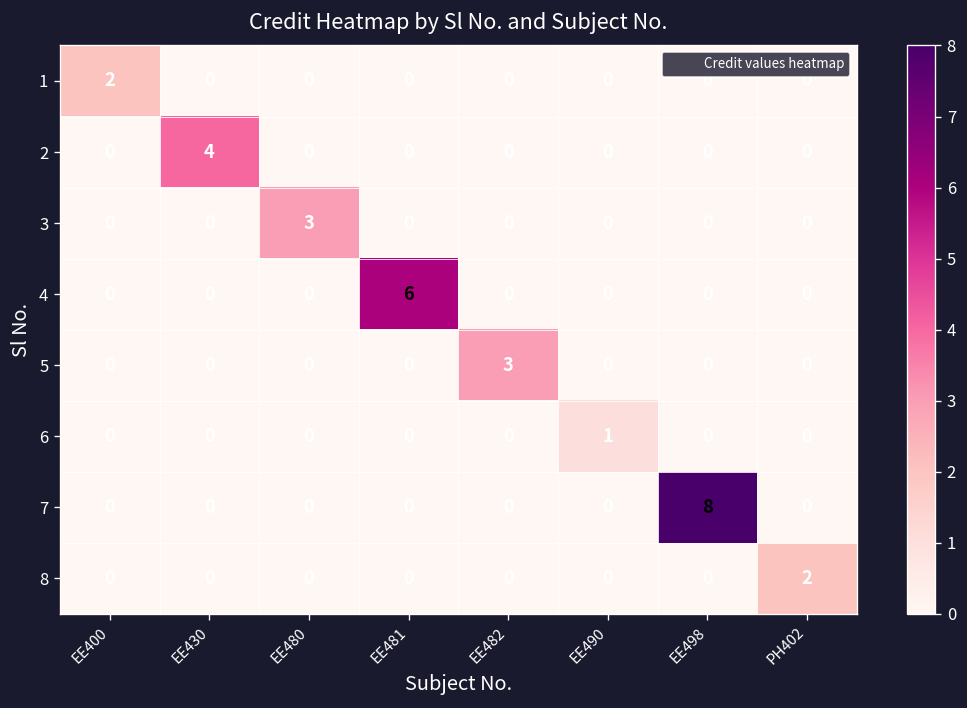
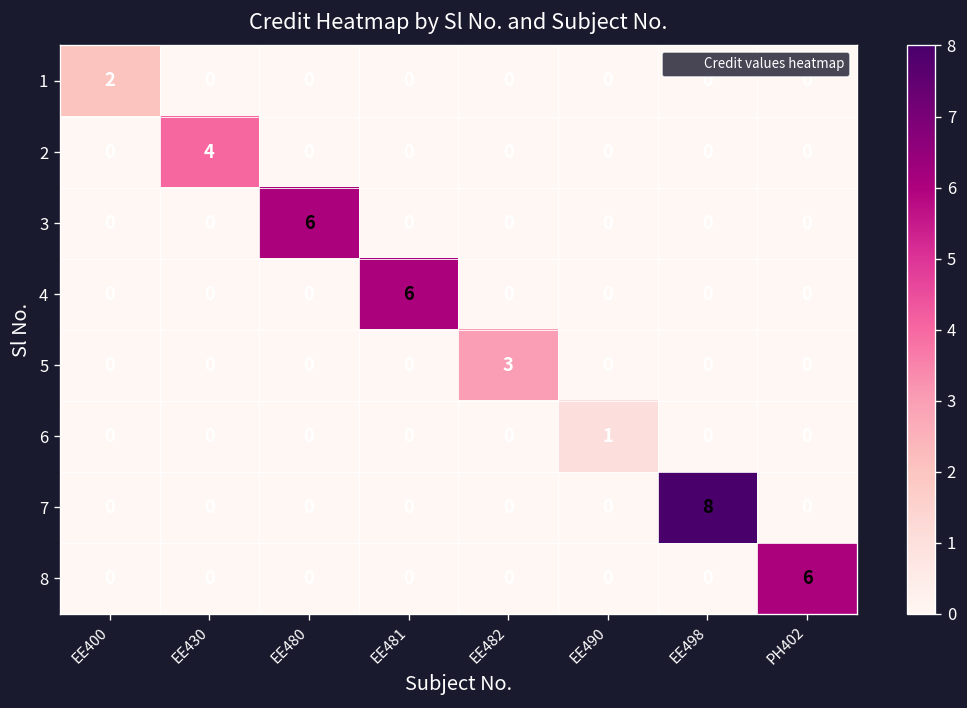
3, EE480: 3 -> 6
8, PH402: 2 -> 6
